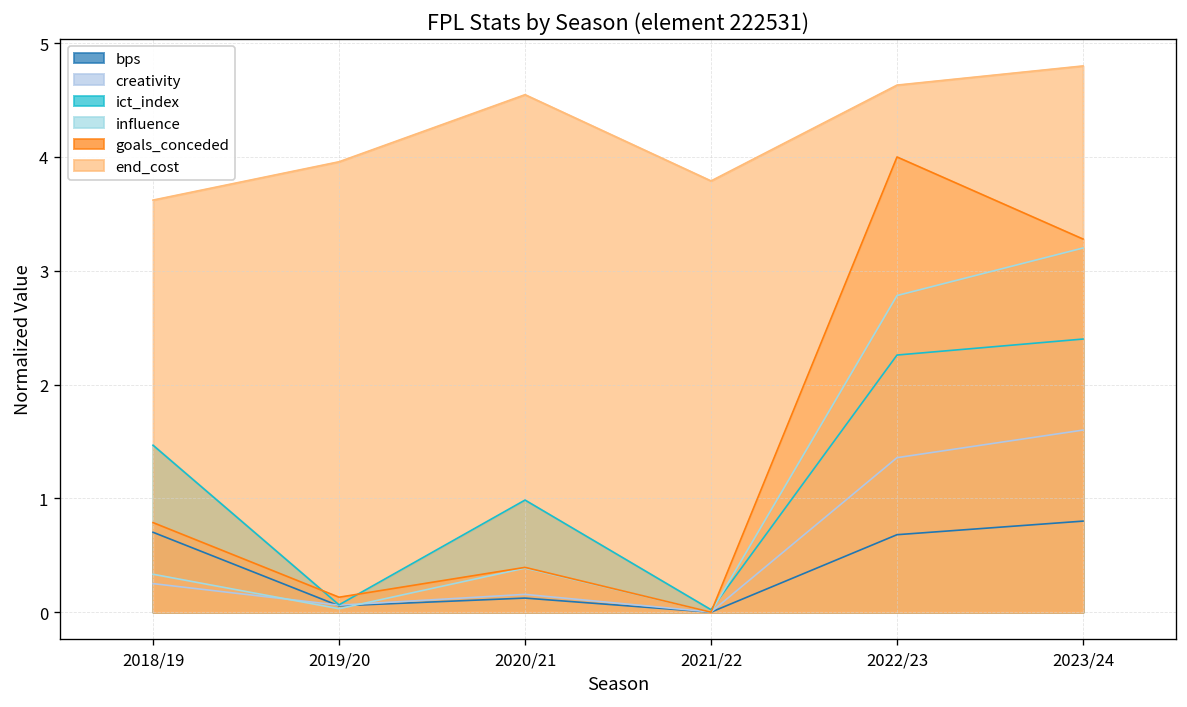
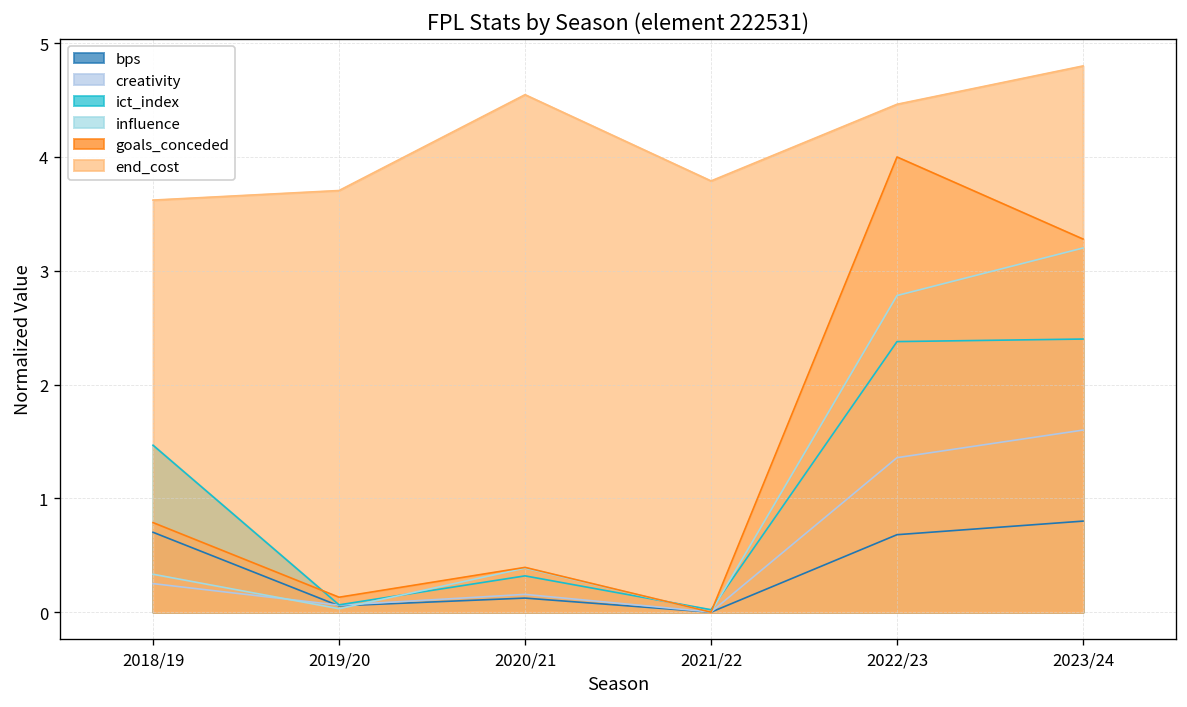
end_cost, 2019/20: 4.0 -> 3.7
ict_index, 2020/21: 1.0 -> 0.3
ict_index, 2022/23: 2.3 -> 2.4
end_cost, 2022/23: 4.6 -> 4.5
